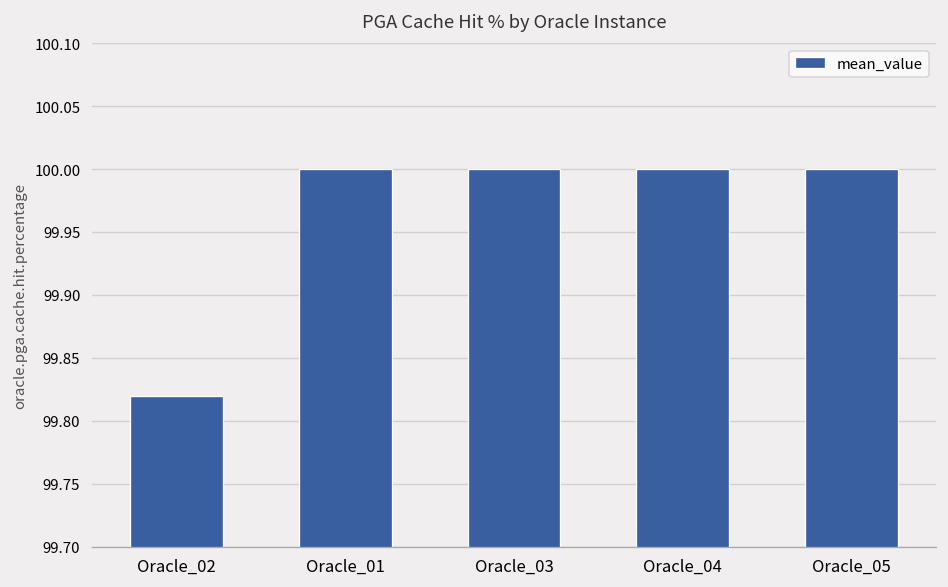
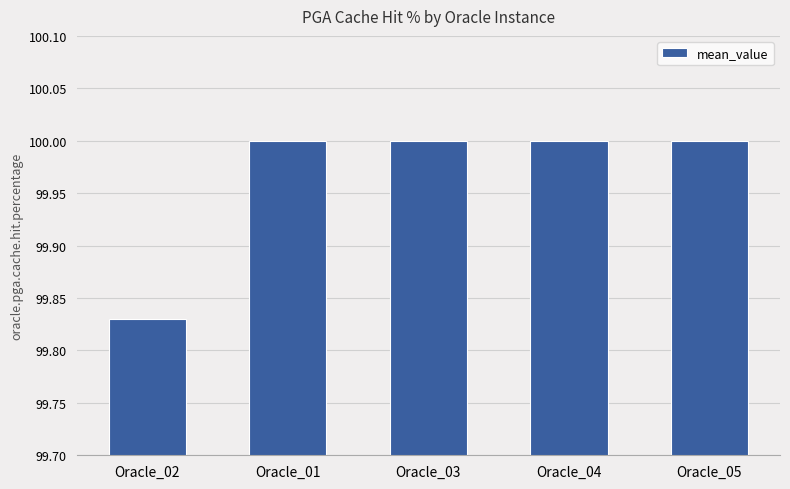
Oracle_02: 99.82 -> 99.83
